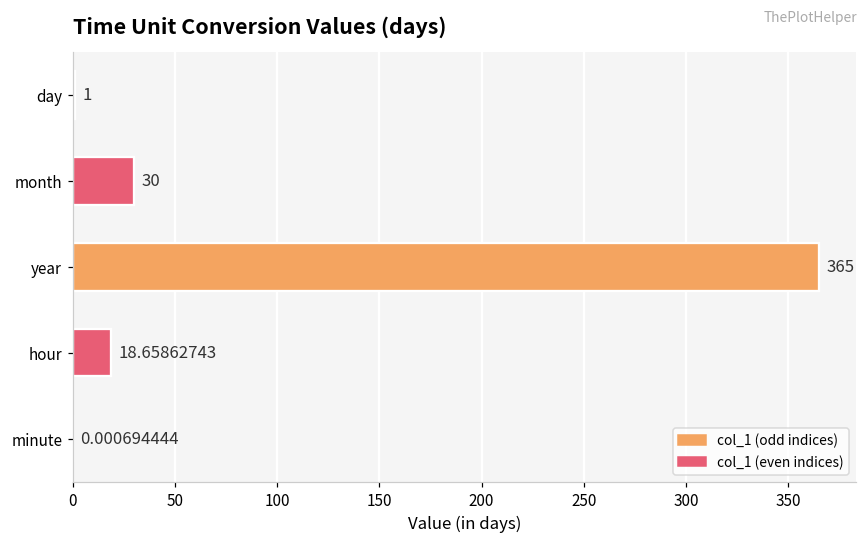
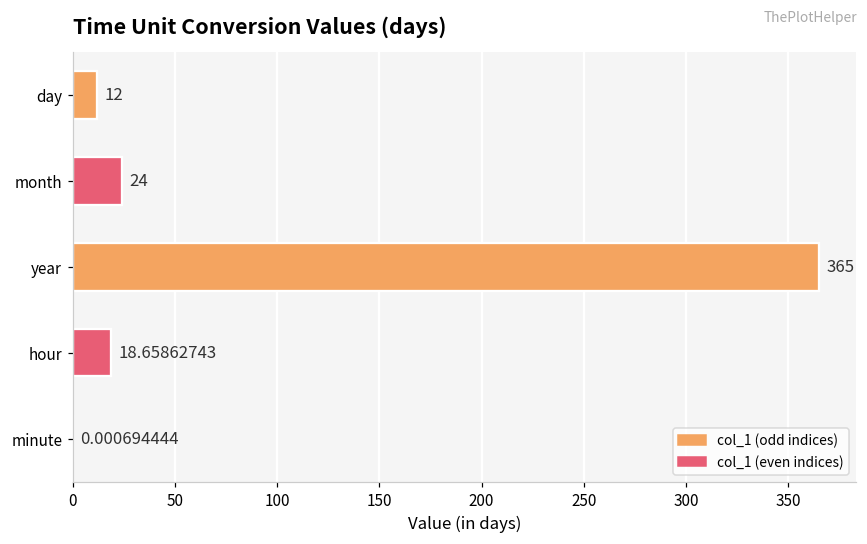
day: 1 -> 12
month: 30 -> 24
